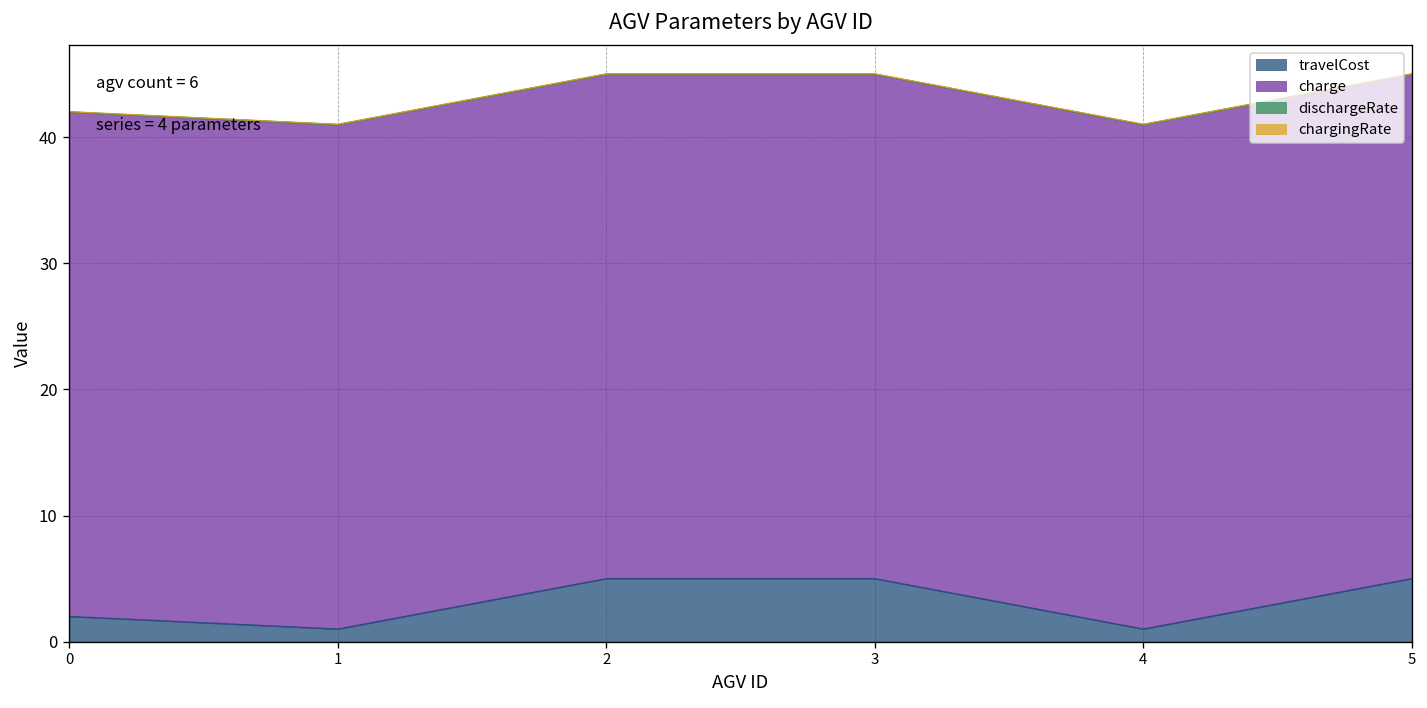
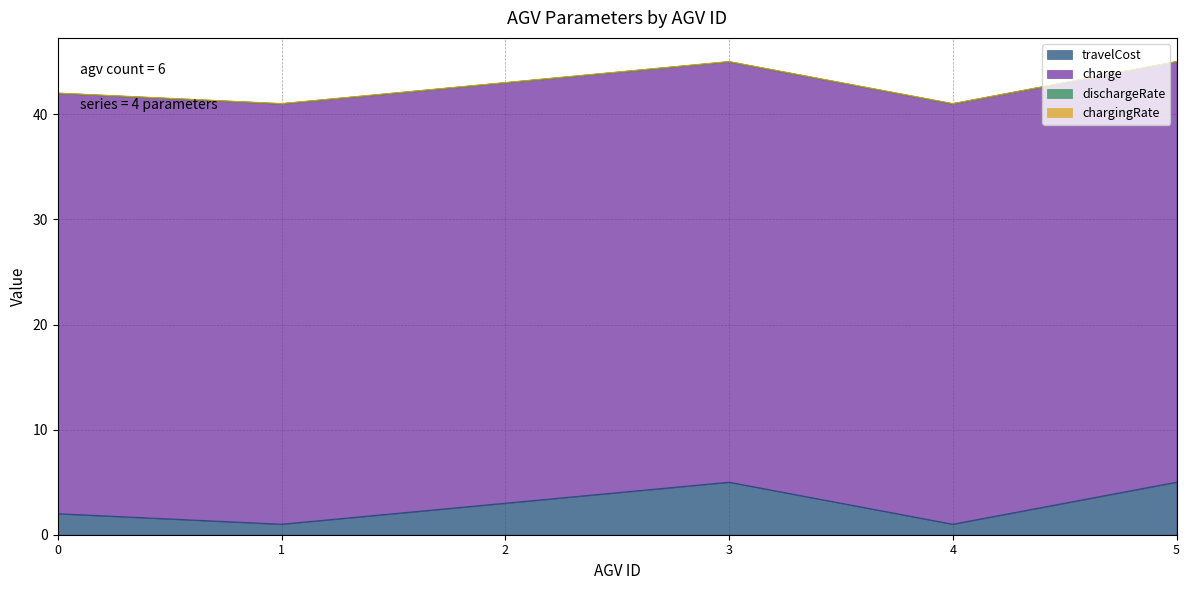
travelCost, 2: 5 -> 3
